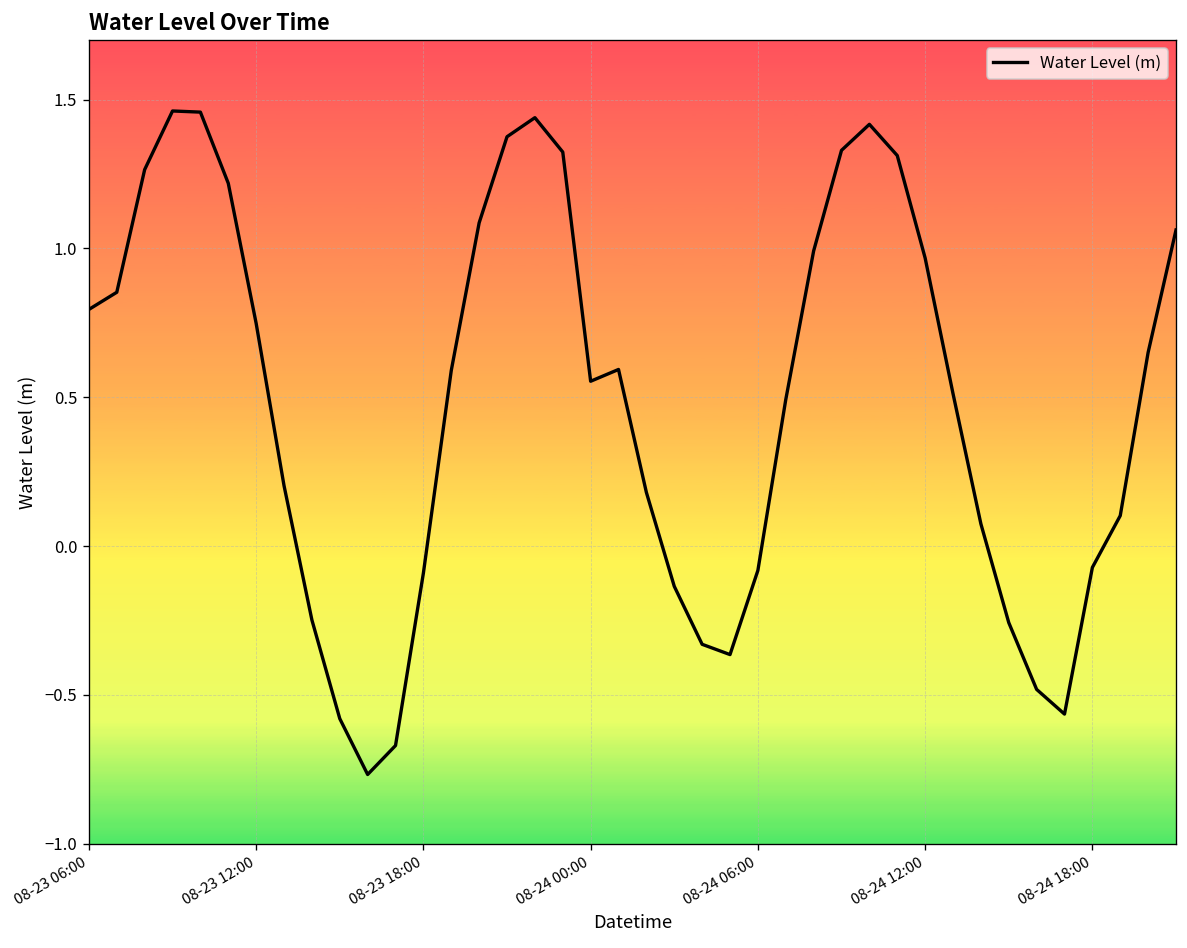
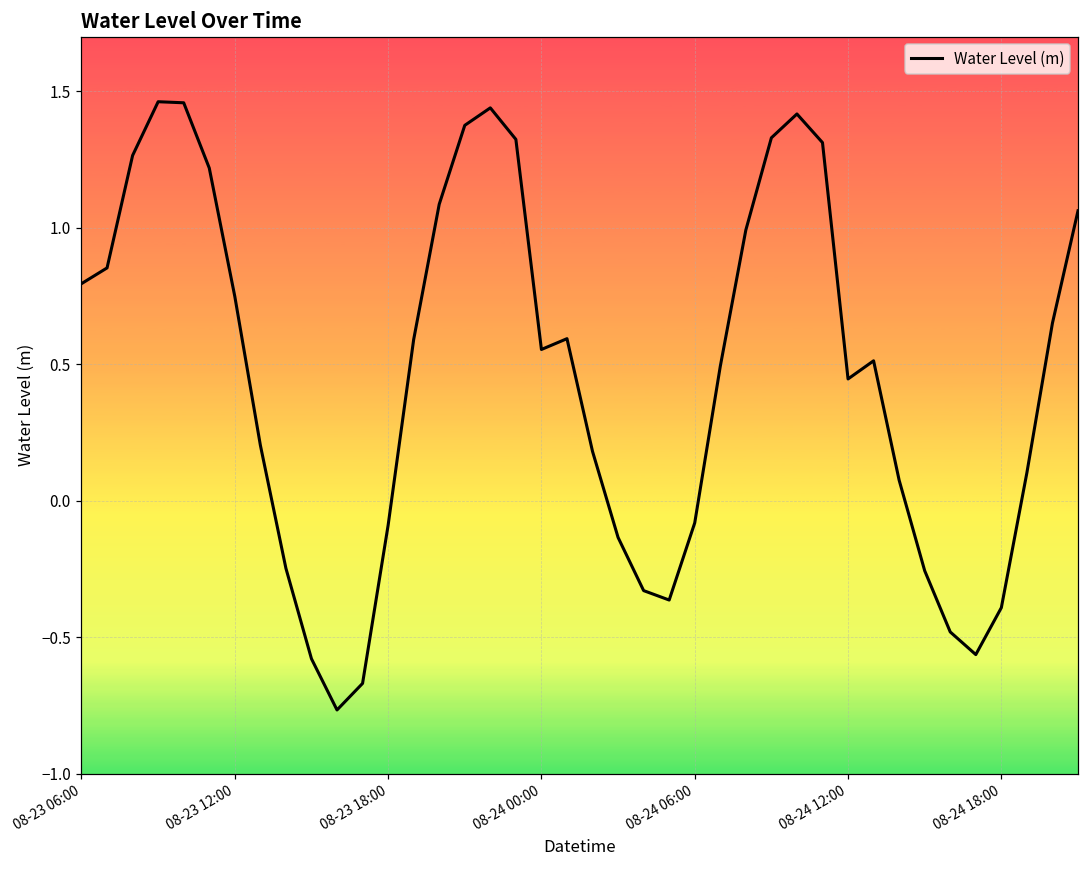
08-24 12:00: 0.97 -> 0.45
08-24 18:00: -0.07 -> -0.39
